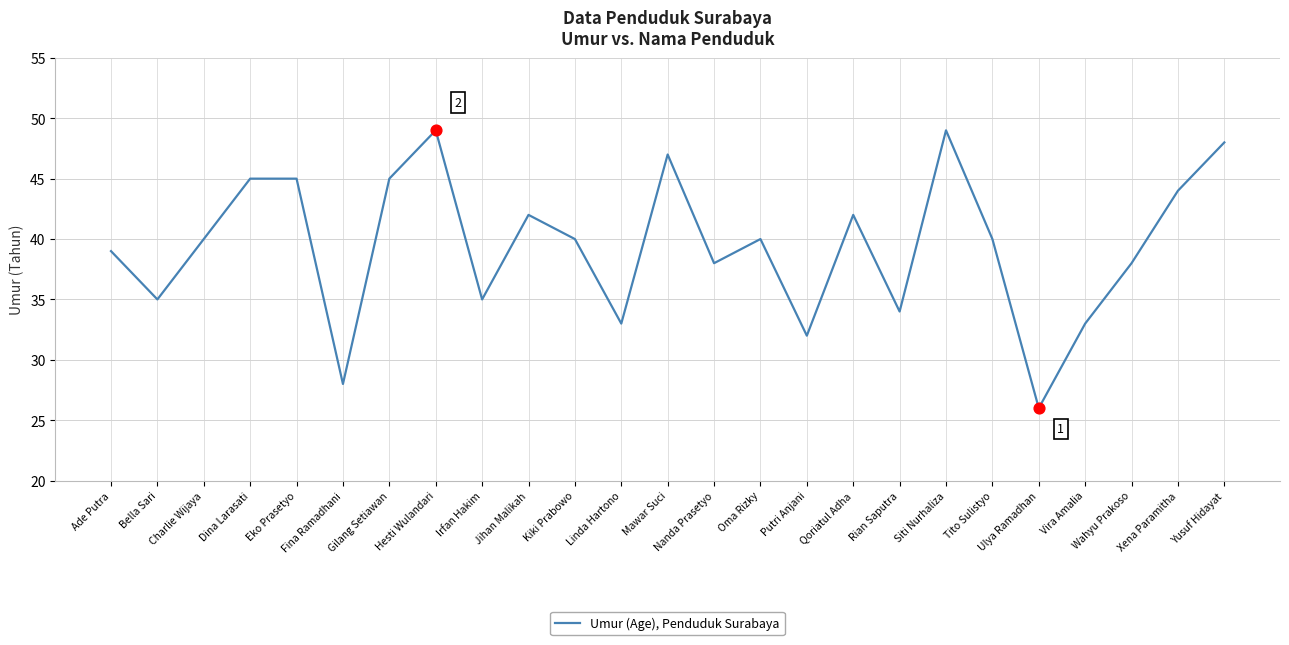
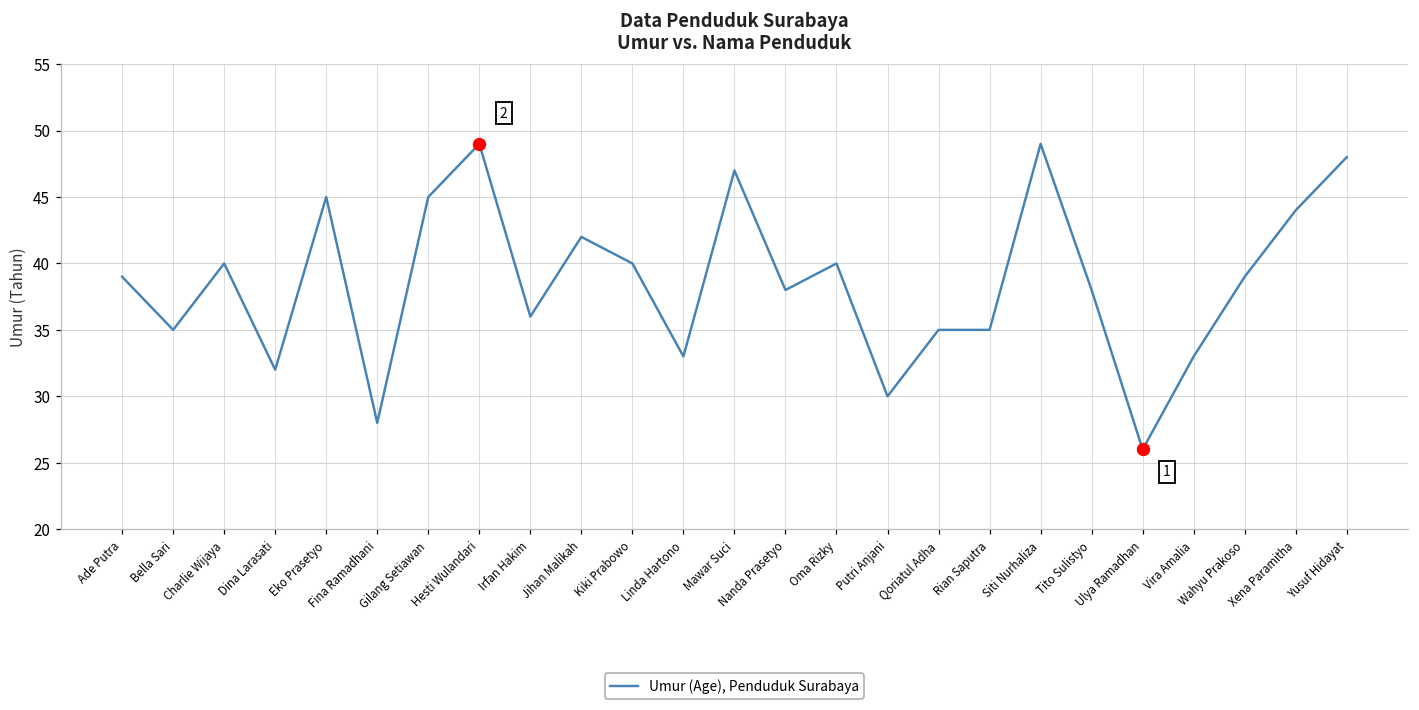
Umur (Age), Penduduk Surabaya, Dina Larasati: 45 -> 32
Umur (Age), Penduduk Surabaya, Irfan Hakim: 35 -> 36
Umur (Age), Penduduk Surabaya, Putri Anjani: 32 -> 30
Umur (Age), Penduduk Surabaya, Qoriatul Adha: 42 -> 35
Umur (Age), Penduduk Surabaya, Rian Saputra: 34 -> 35
Umur (Age), Penduduk Surabaya, Tito Sulistyo: 40 -> 38
Umur (Age), Penduduk Surabaya, Wahyu Prakoso: 38 -> 39
